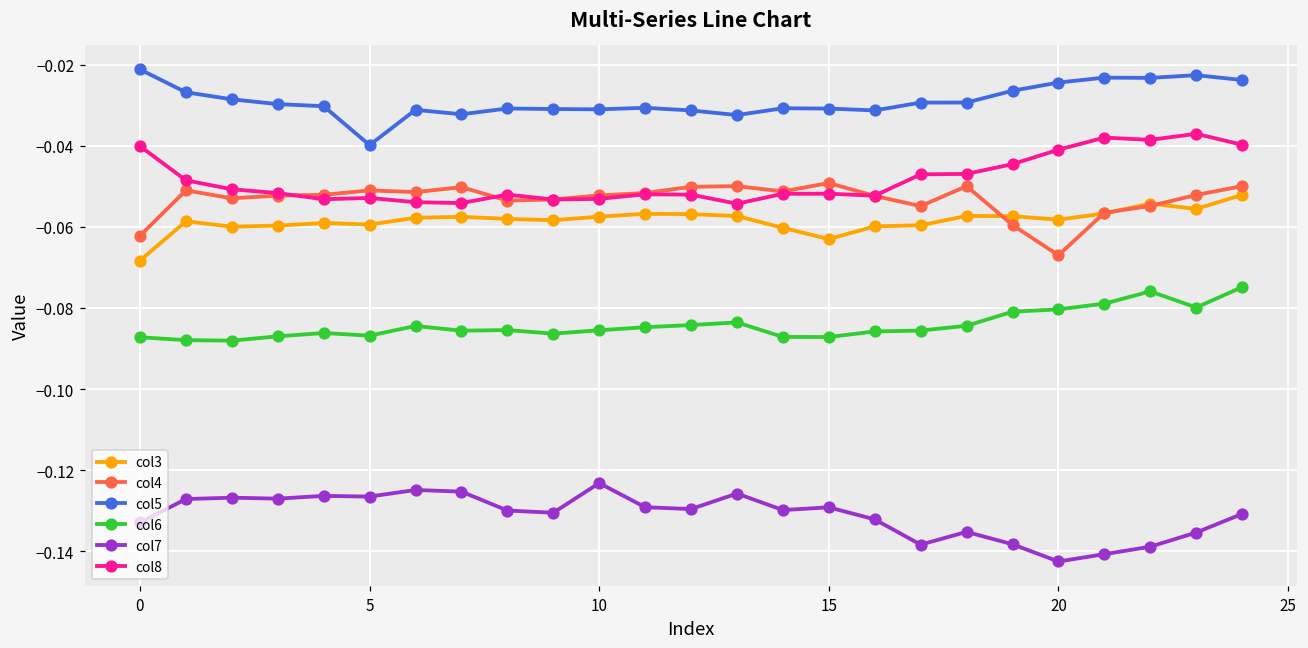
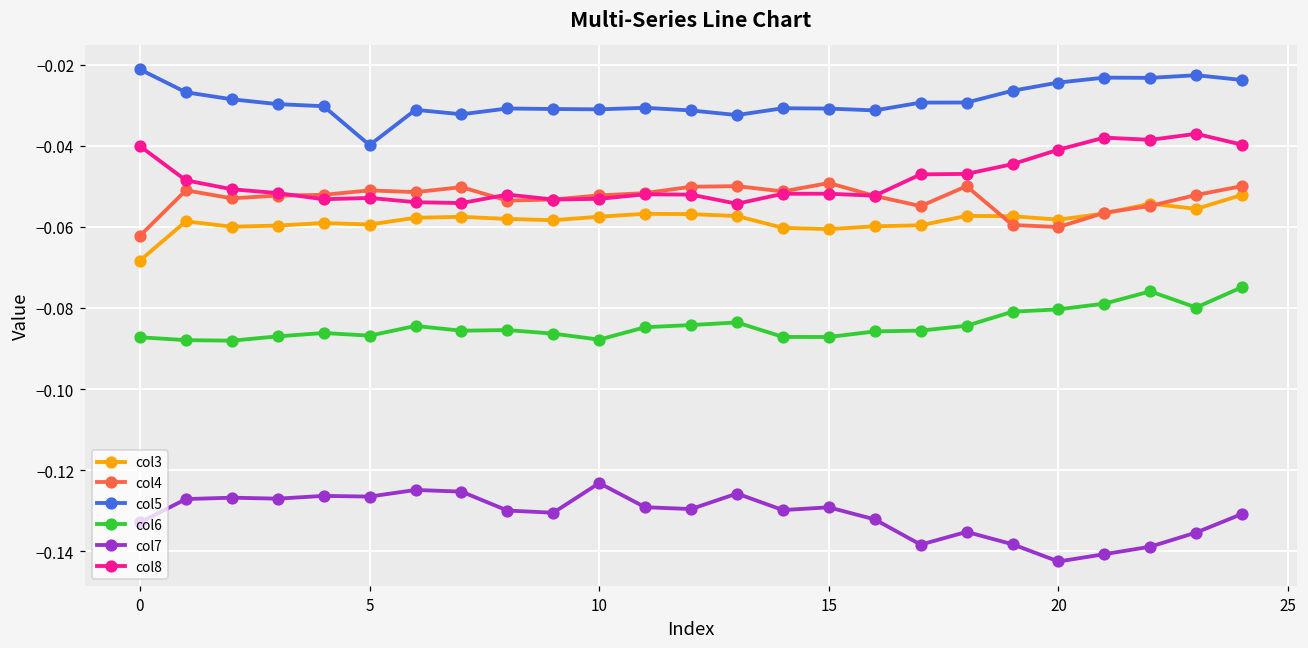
col6, 10: -0.086 -> -0.088
col3, 15: -0.063 -> -0.061
col4, 20: -0.067 -> -0.060
